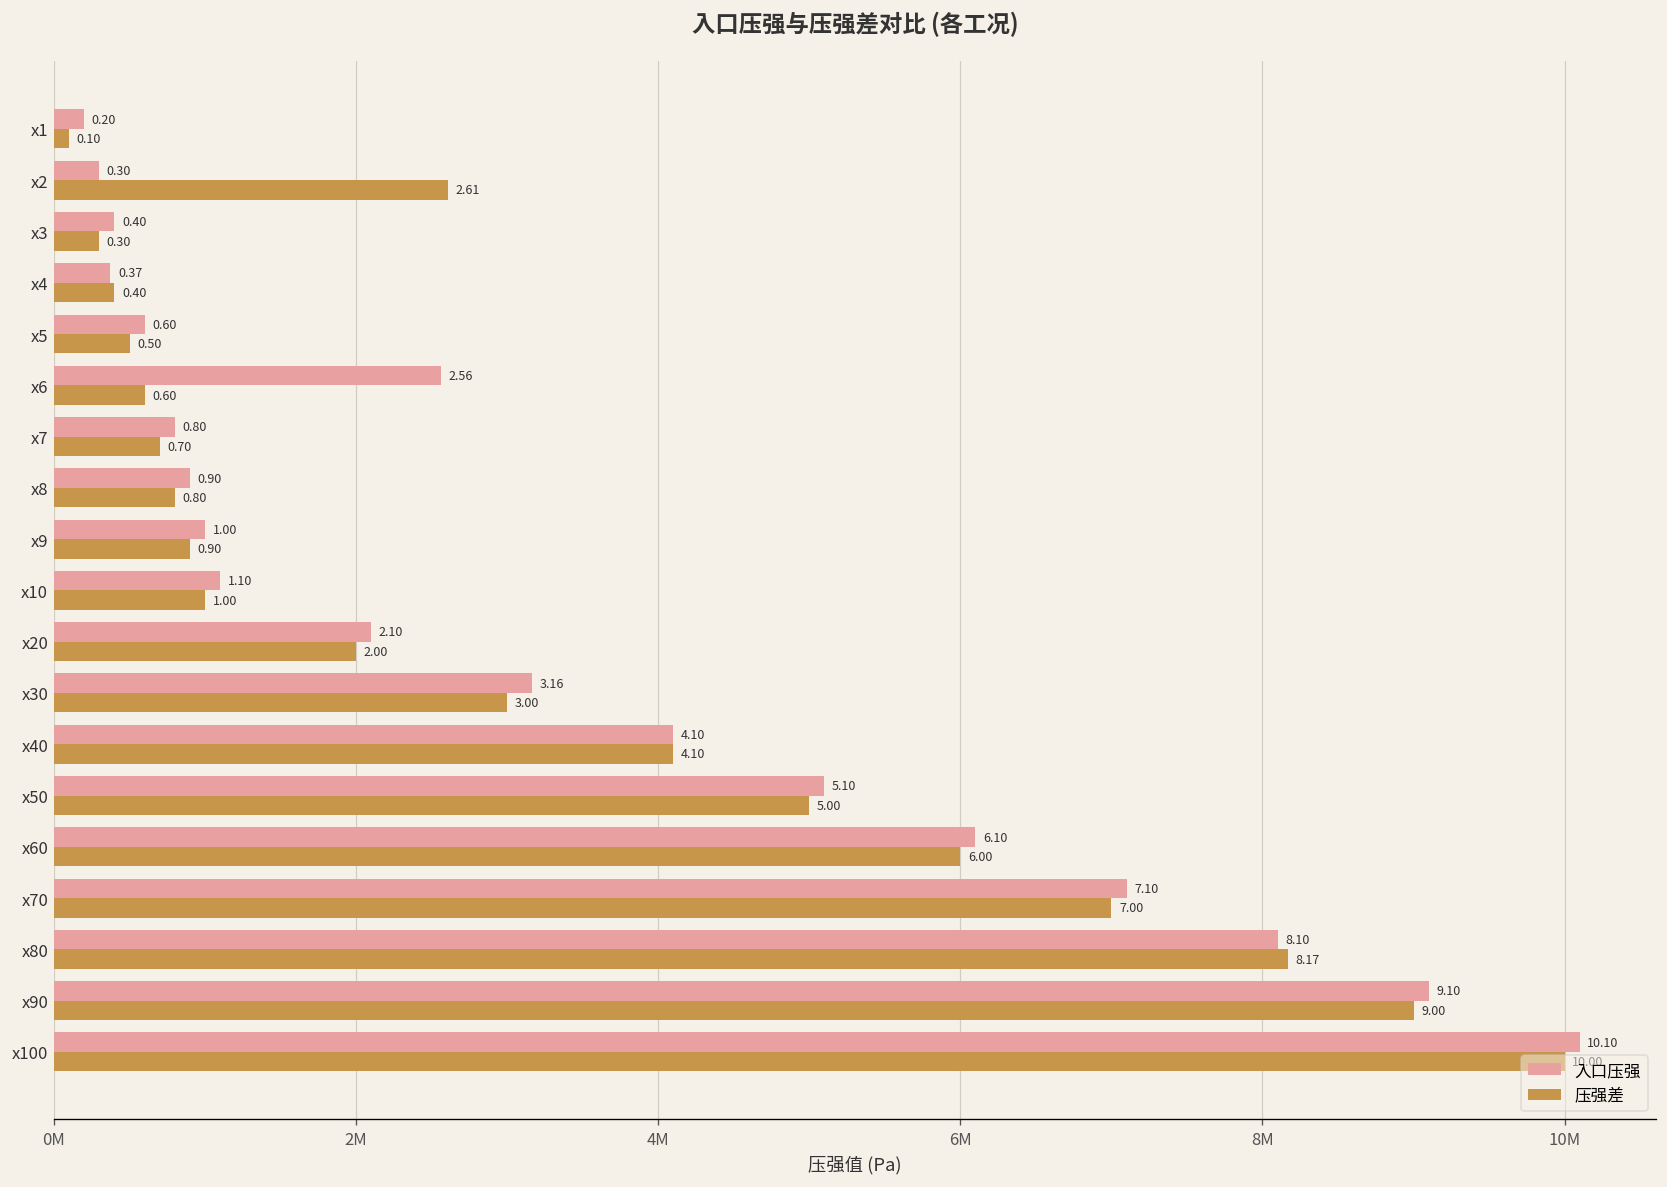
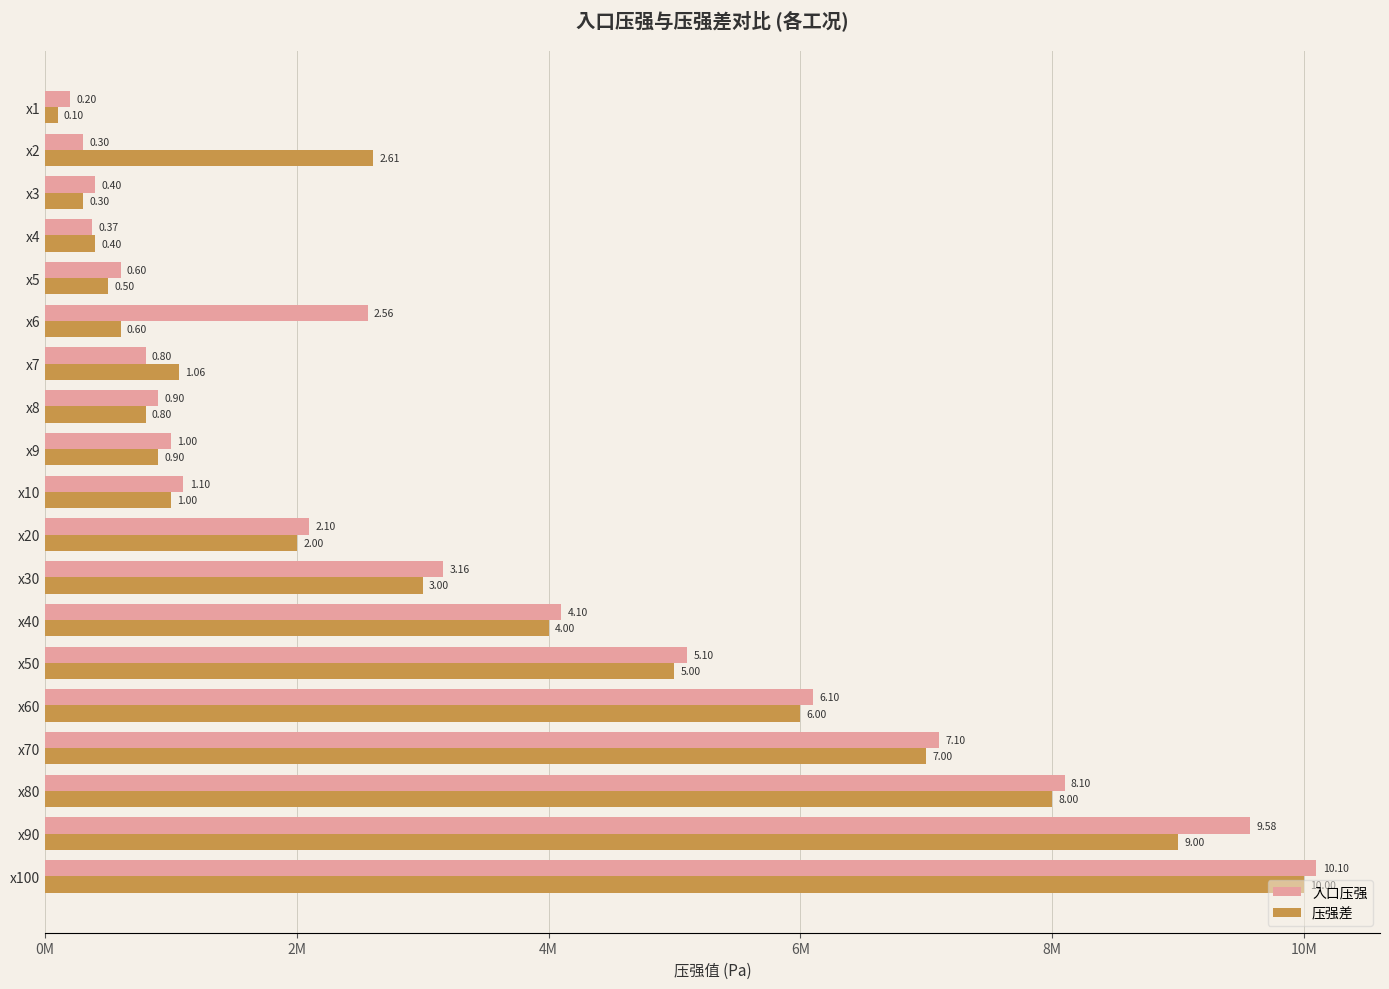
压强差, x7: 0.70 -> 1.06
压强差, x40: 4.10 -> 4.00
压强差, x80: 8.17 -> 8.00
入口压强, x90: 9.10 -> 9.58
